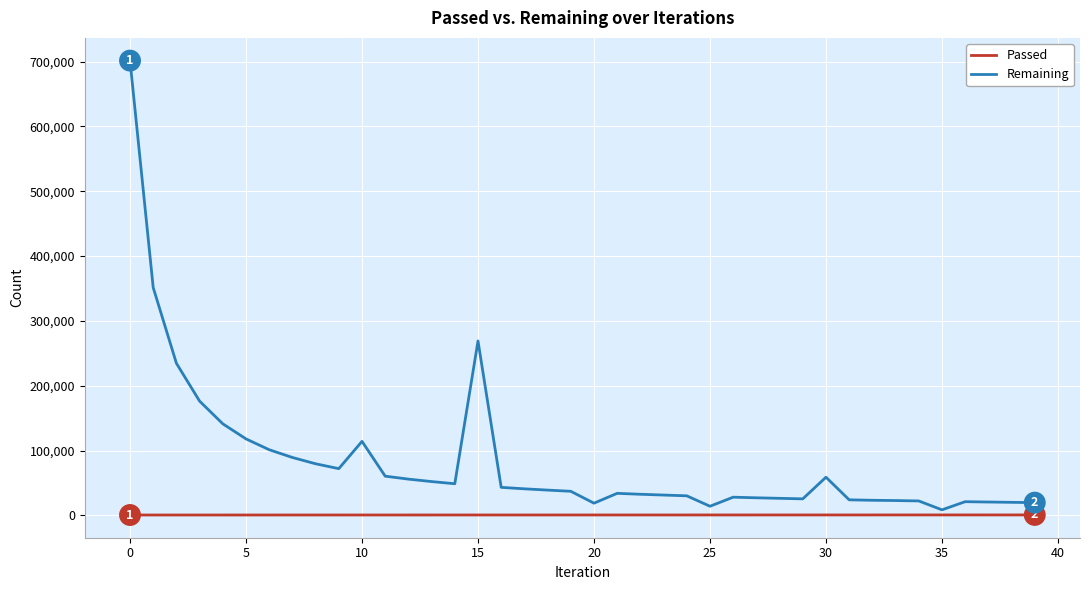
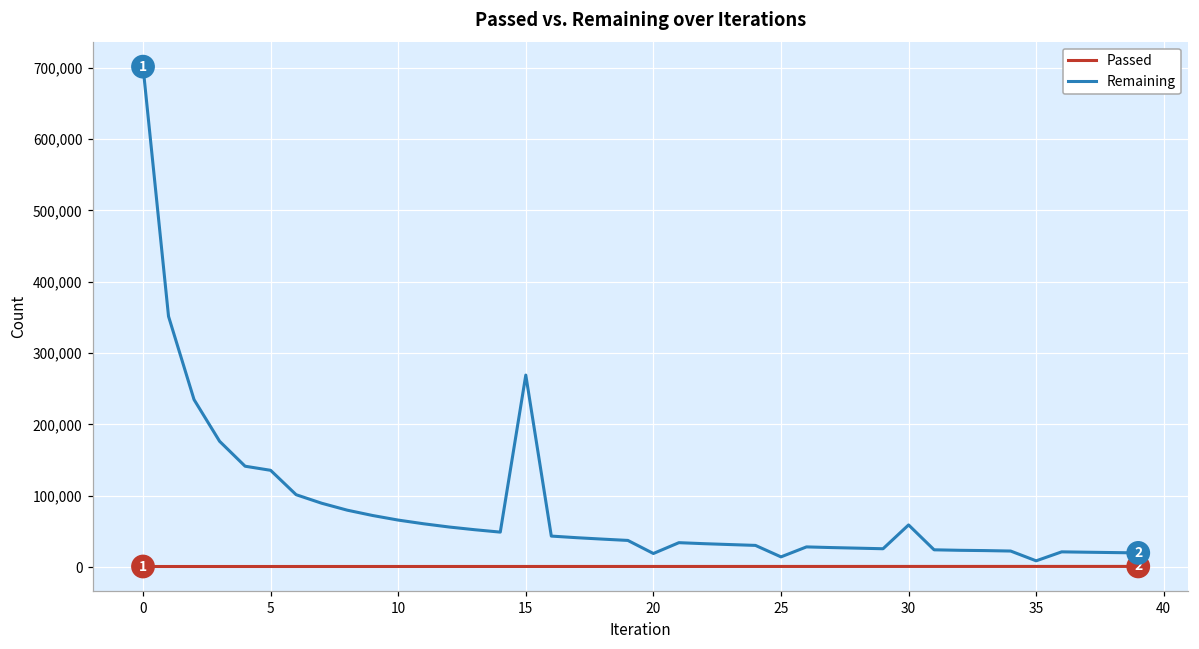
Remaining, 5: 120,000 -> 140,000
Remaining, 10: 110,000 -> 70,000
